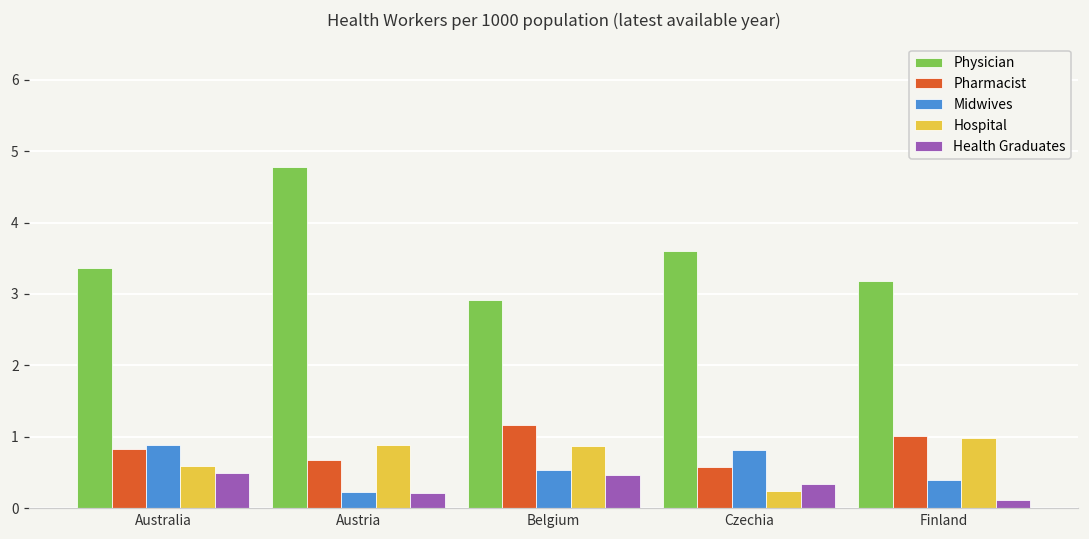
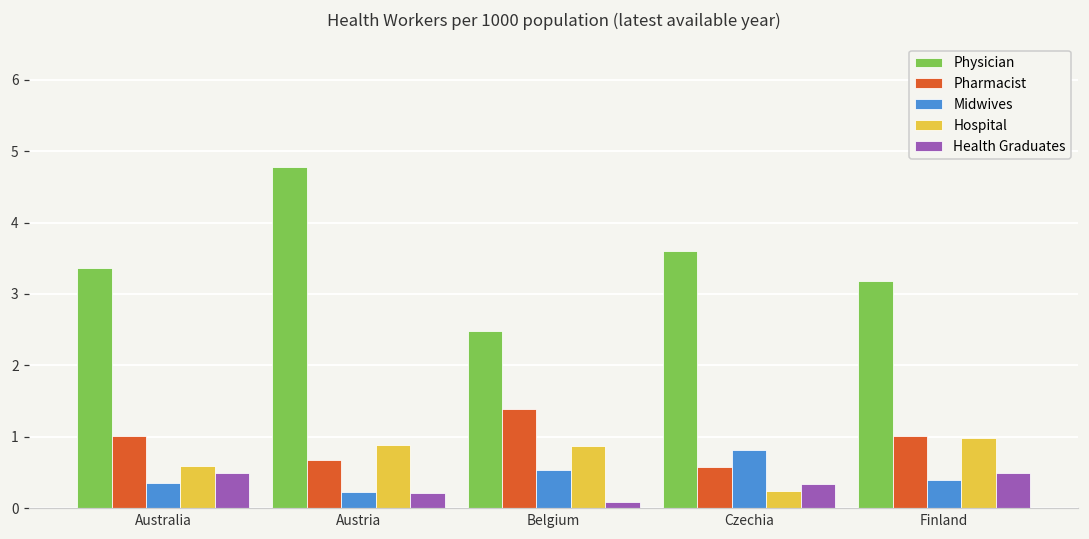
Pharmacist, Australia: 0.8 -> 1.0
Midwives, Australia: 0.9 -> 0.4
Physician, Belgium: 2.9 -> 2.5
Pharmacist, Belgium: 1.2 -> 1.4
Health Graduates, Belgium: 0.5 -> 0.1
Health Graduates, Finland: 0.1 -> 0.5
